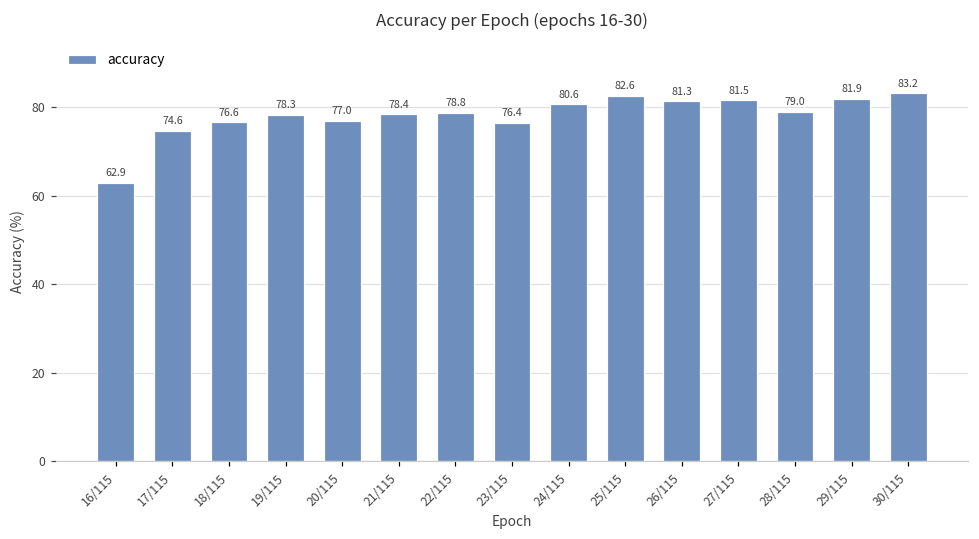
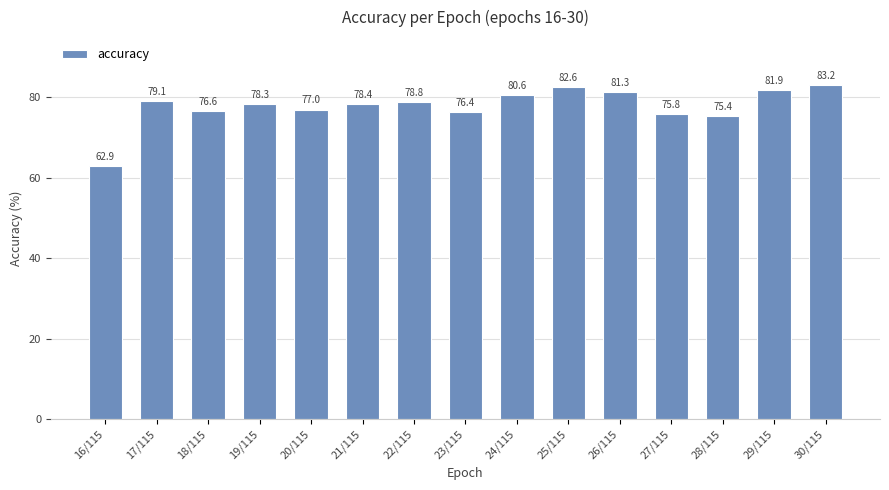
17/115: 74.6 -> 79.1
27/115: 81.5 -> 75.8
28/115: 79.0 -> 75.4
